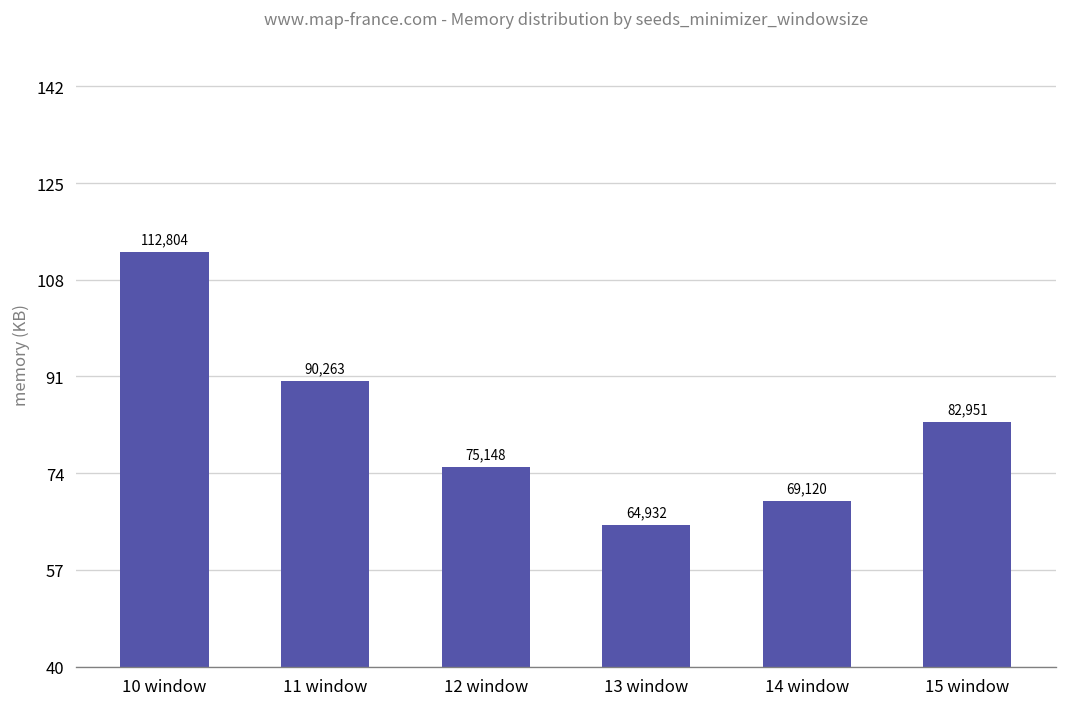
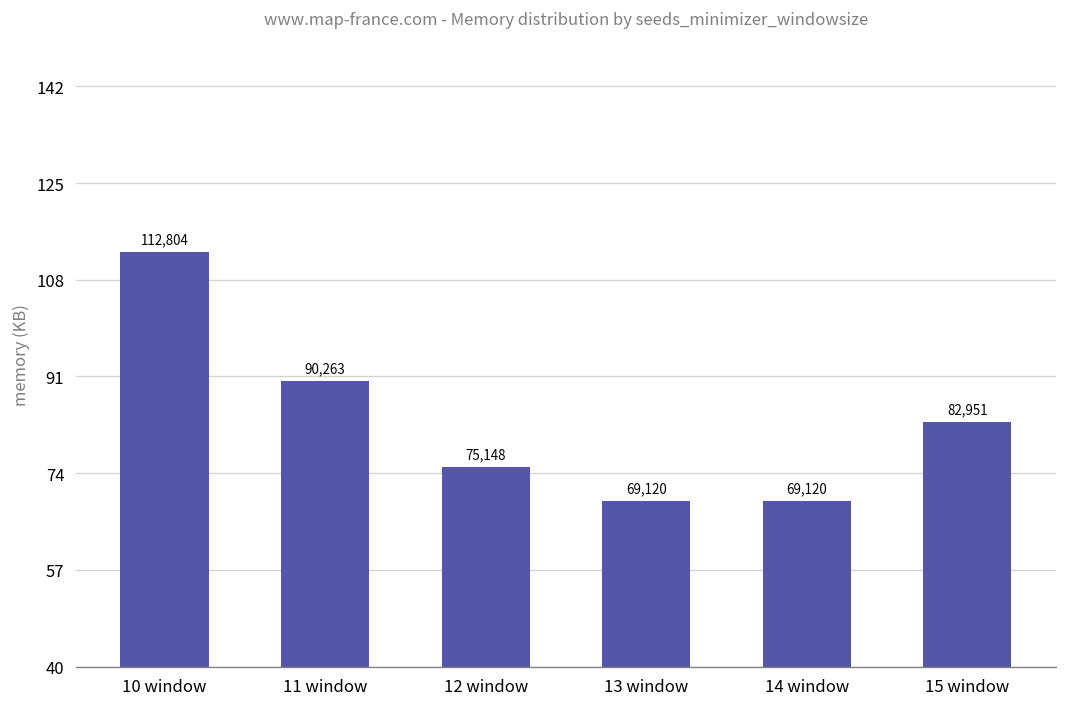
13 window: 64,932 -> 69,120
